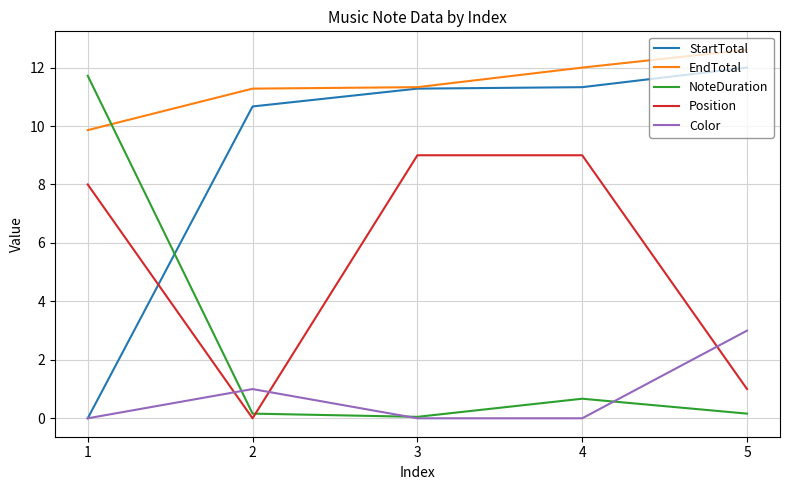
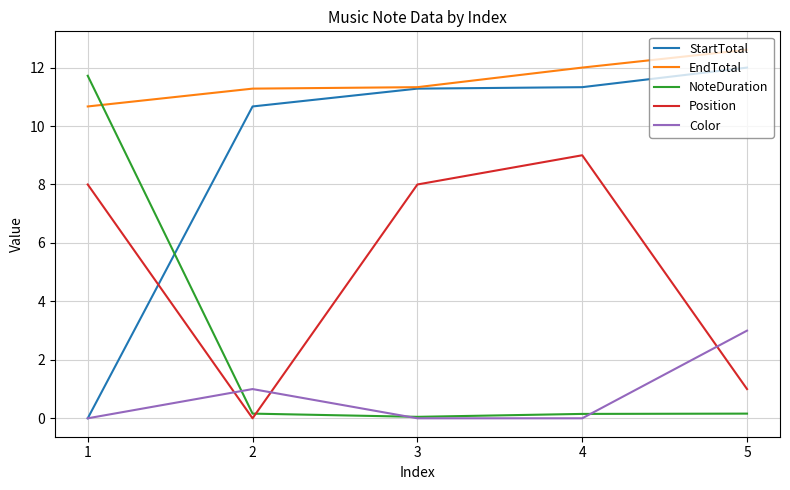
EndTotal, 1: 9.9 -> 10.7
Position, 3: 9 -> 8
NoteDuration, 4: 0.7 -> 0.2
